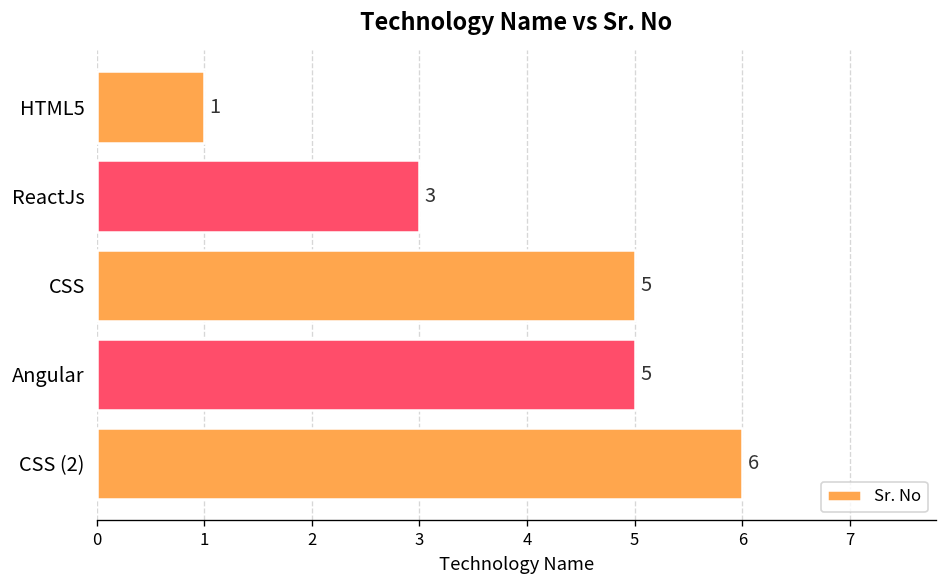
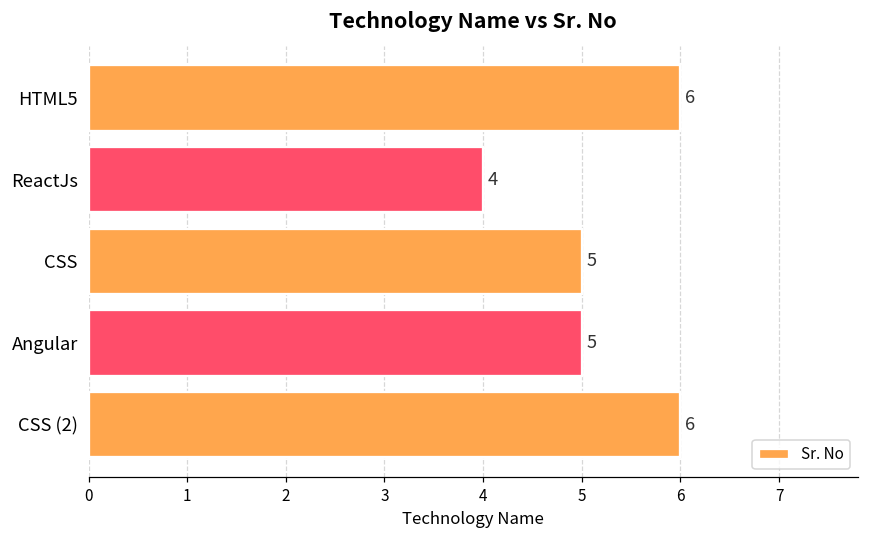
HTML5: 1 -> 6
ReactJs: 3 -> 4
